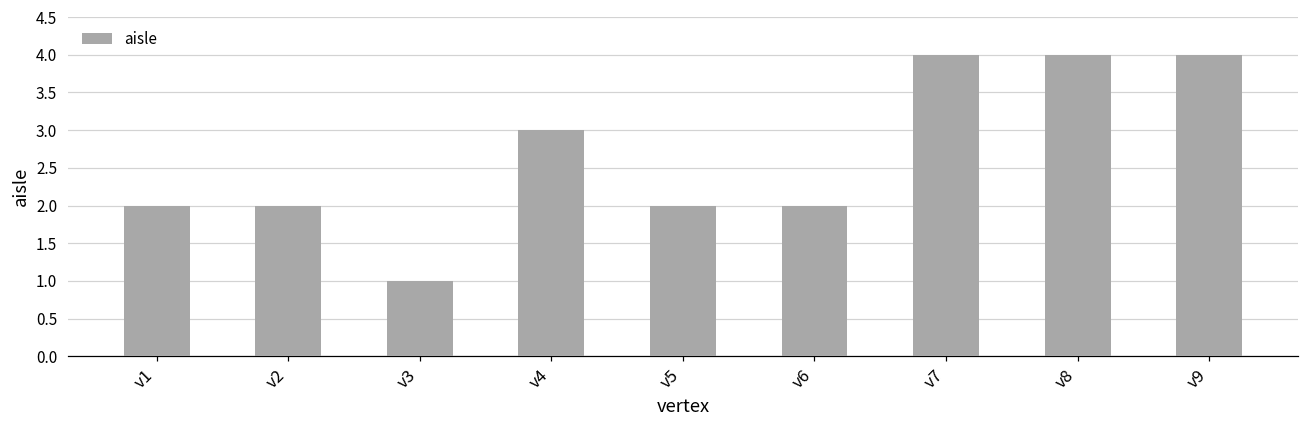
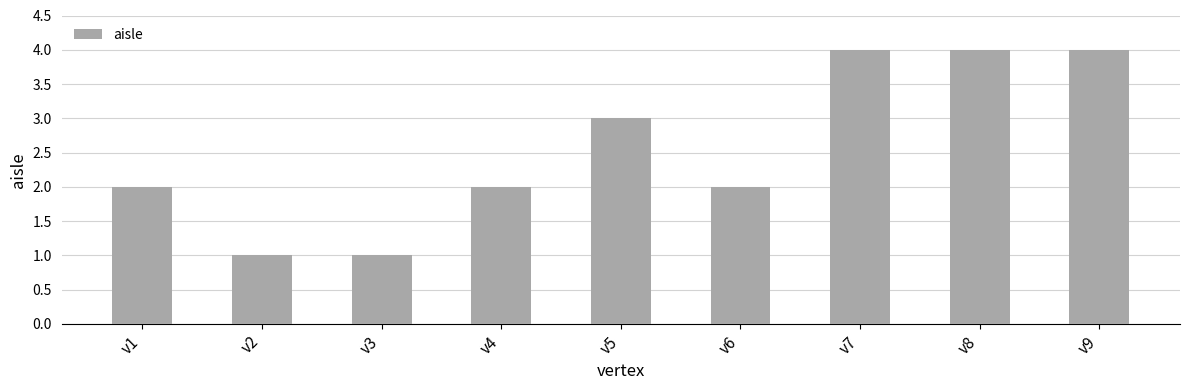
v2: 2 -> 1
v4: 3 -> 2
v5: 2 -> 3
